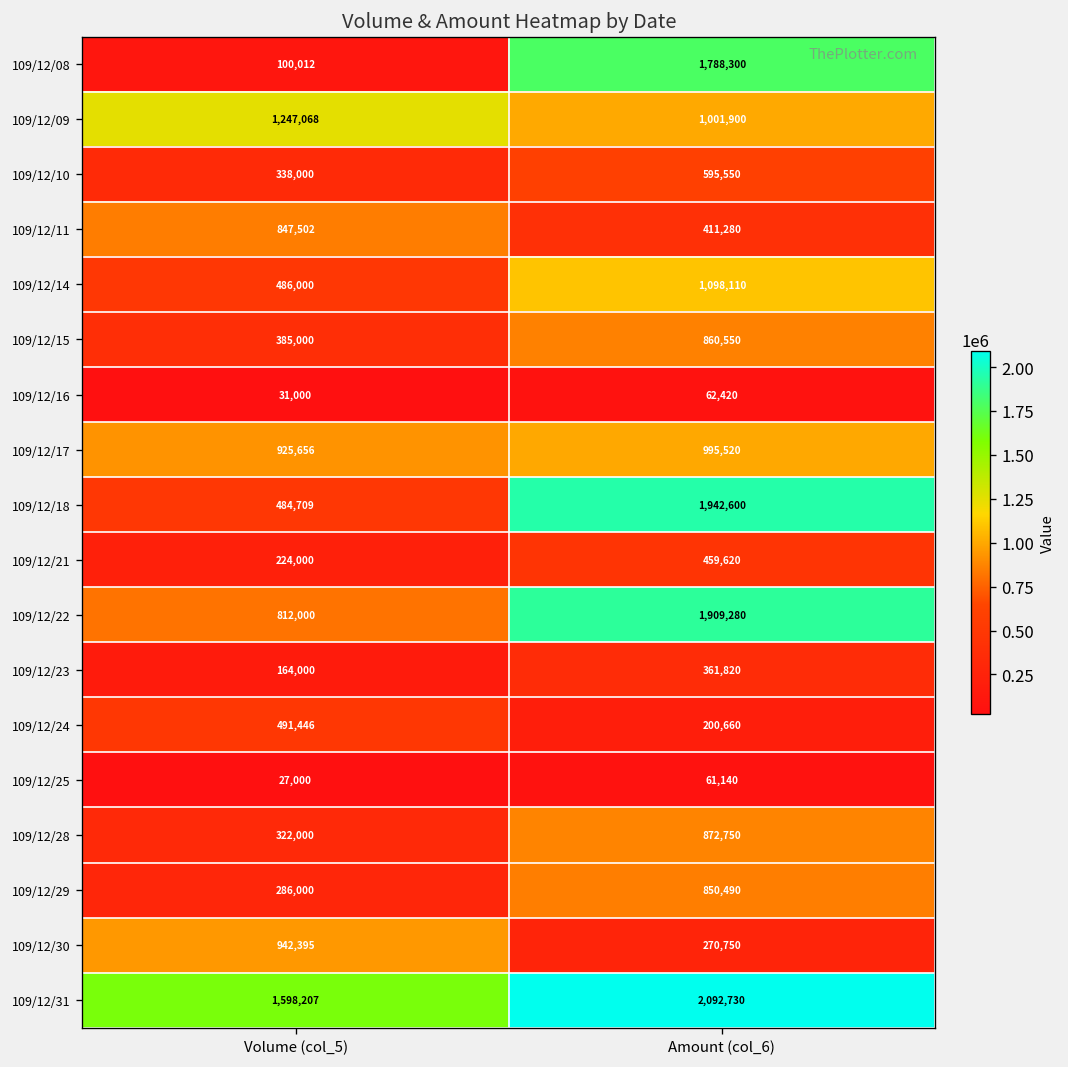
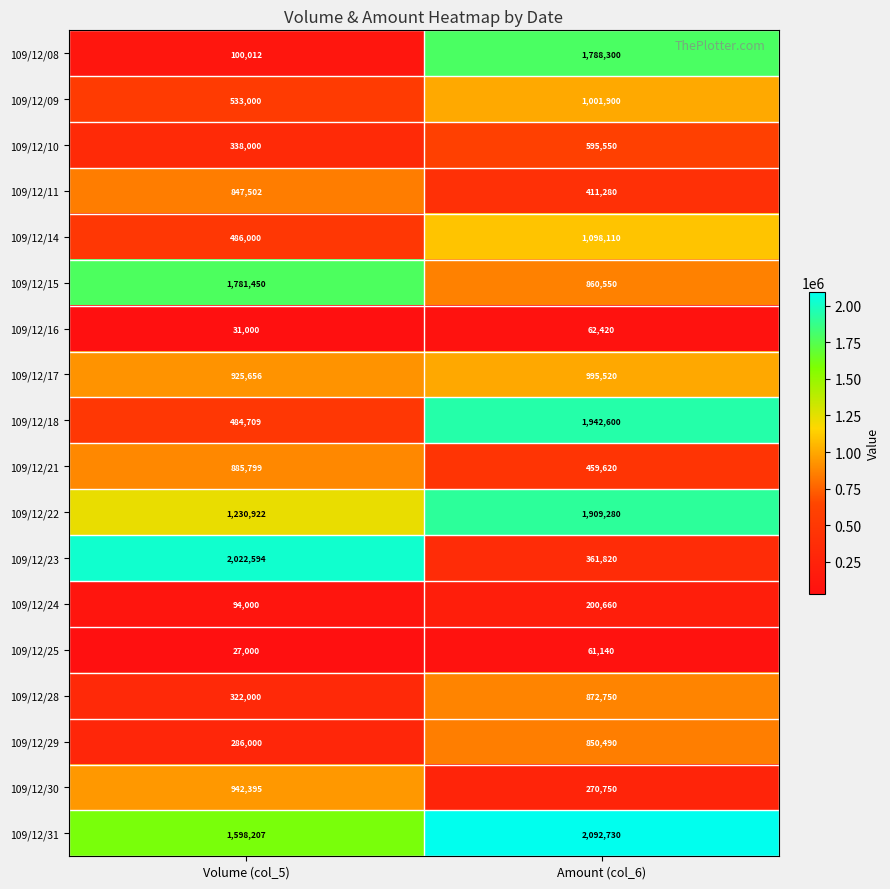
109/12/09, Volume (col_5): 1,247,068 -> 533,000
109/12/15, Volume (col_5): 385,000 -> 1,781,450
109/12/21, Volume (col_5): 224,000 -> 885,799
109/12/22, Volume (col_5): 812,000 -> 1,230,922
109/12/23, Volume (col_5): 164,000 -> 2,022,594
109/12/24, Volume (col_5): 491,446 -> 94,000
